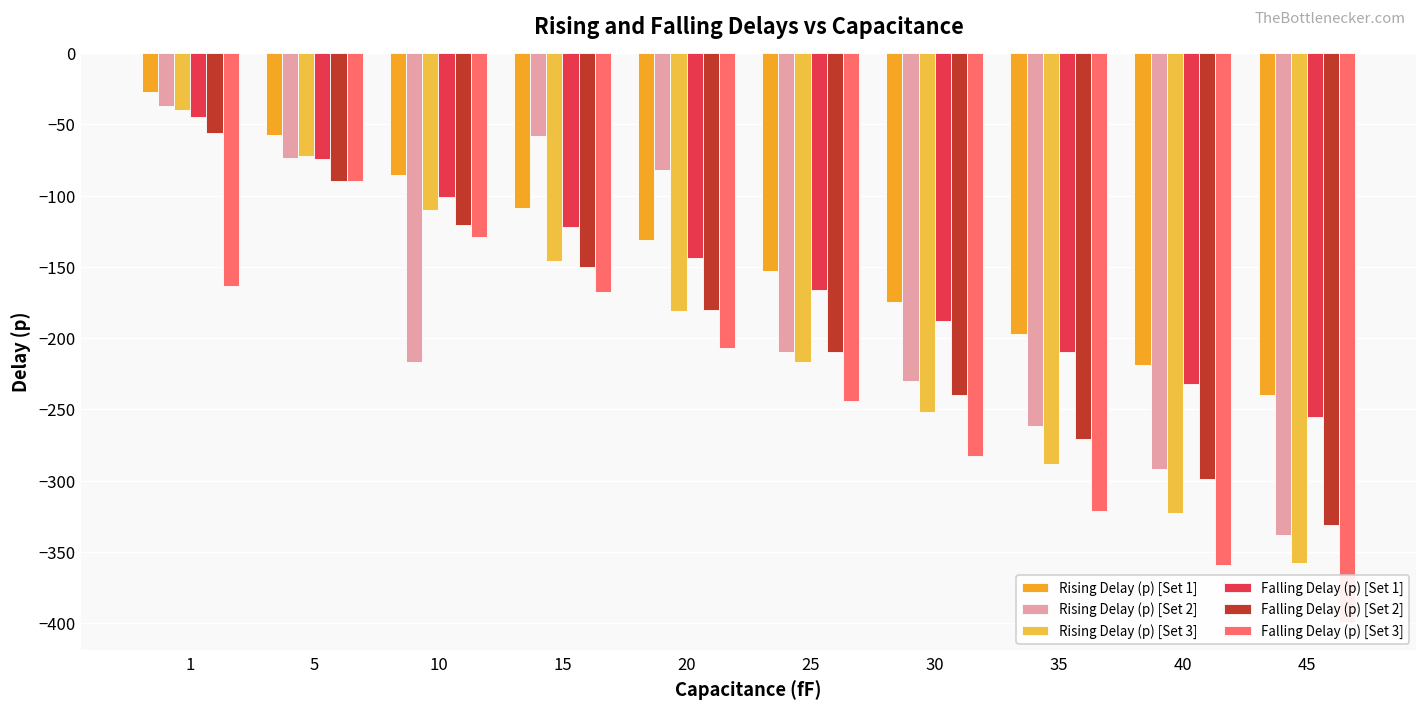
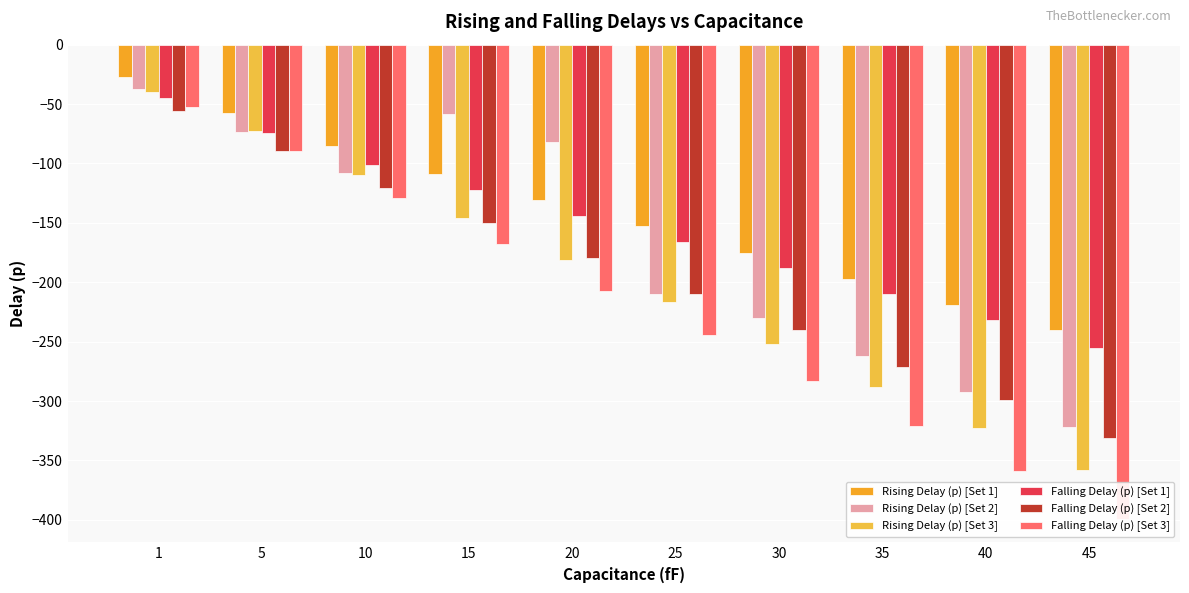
Falling Delay (p) [Set 3], 1: -164 -> -52
Rising Delay (p) [Set 2], 10: -217 -> -108
Rising Delay (p) [Set 2], 45: -338 -> -322
